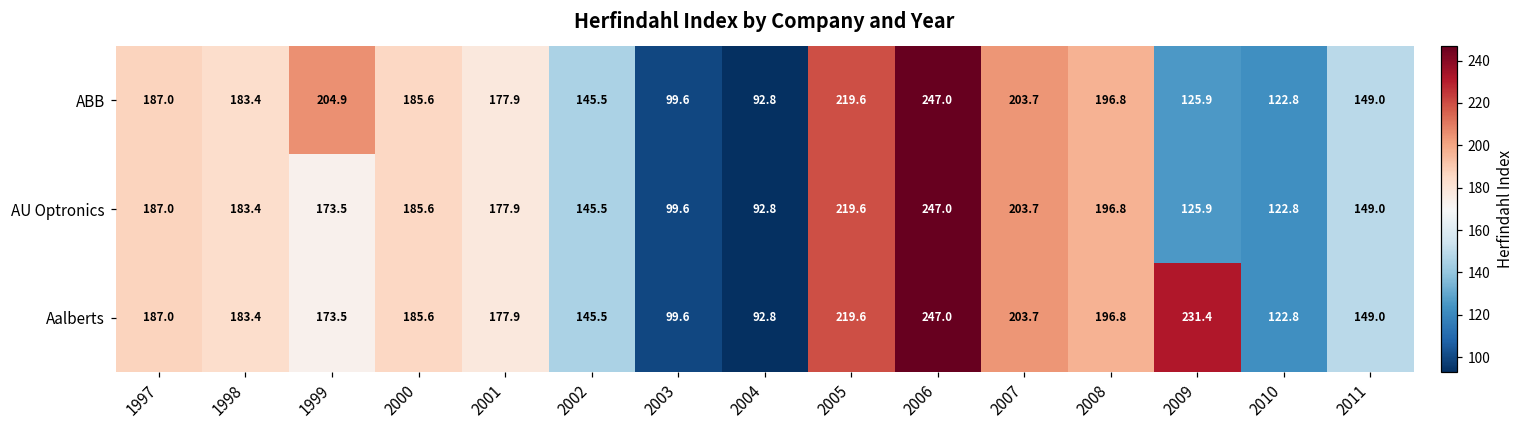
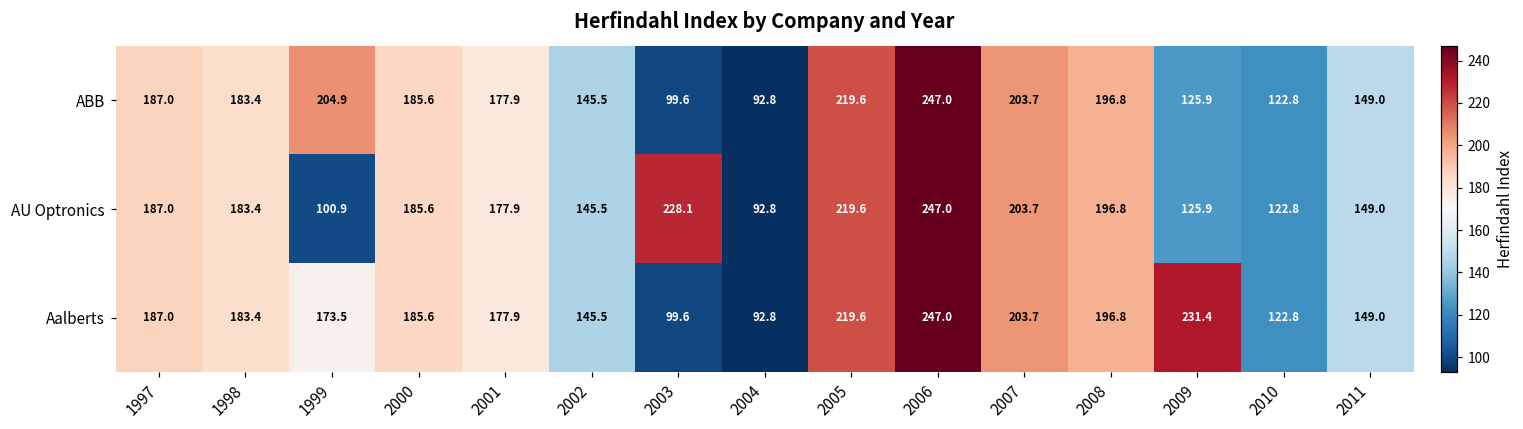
AU Optronics, 1999: 173.5 -> 100.9
AU Optronics, 2003: 99.6 -> 228.1
